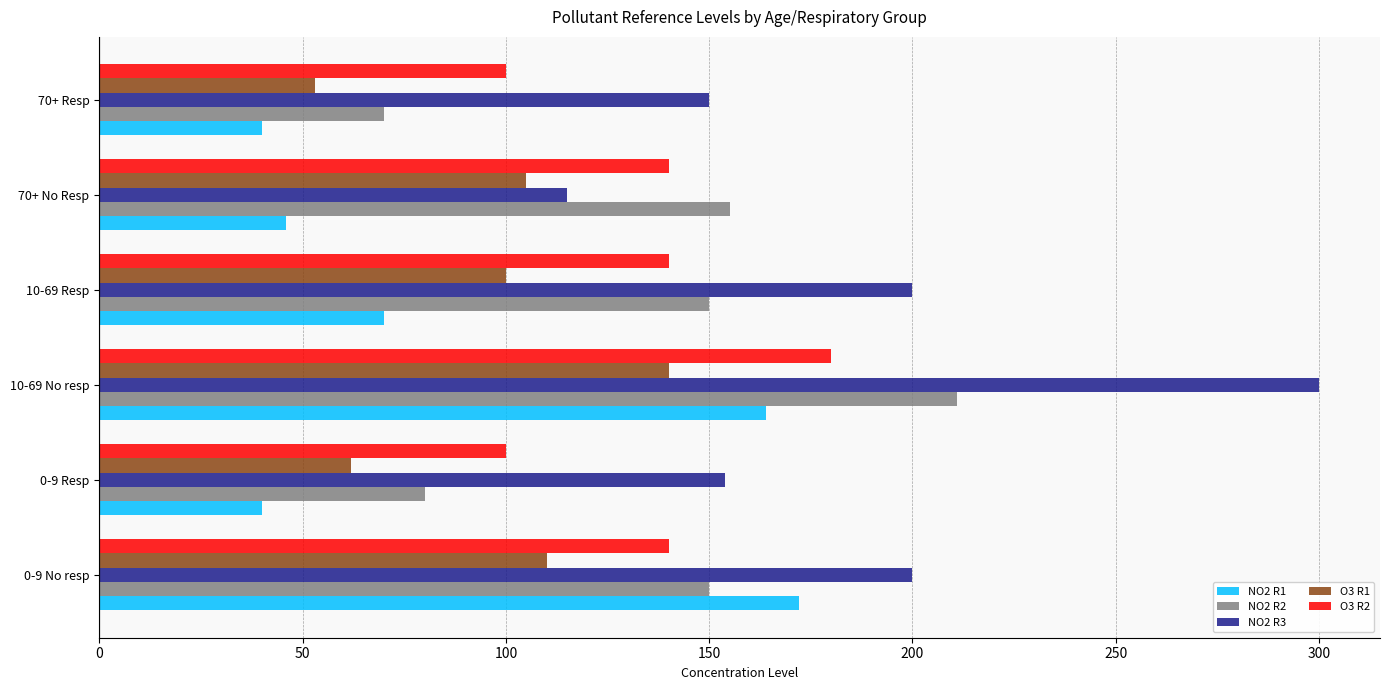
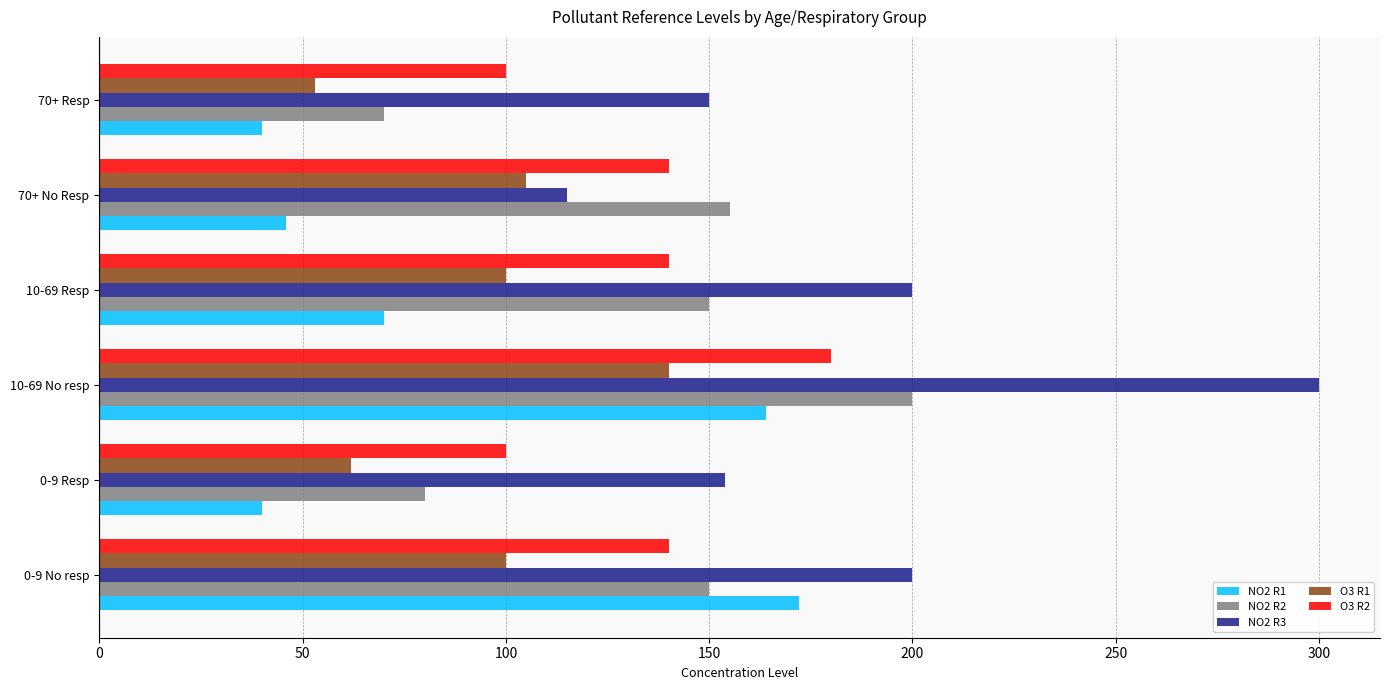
NO2 R2, 10-69 No resp: 211 -> 200
O3 R1, 0-9 No resp: 110 -> 100
